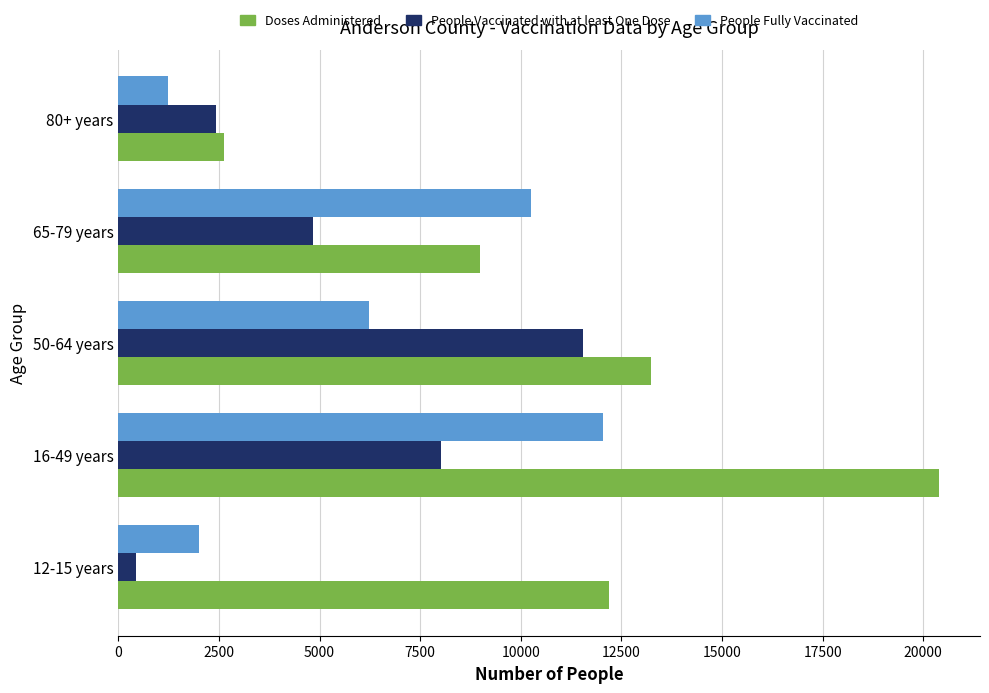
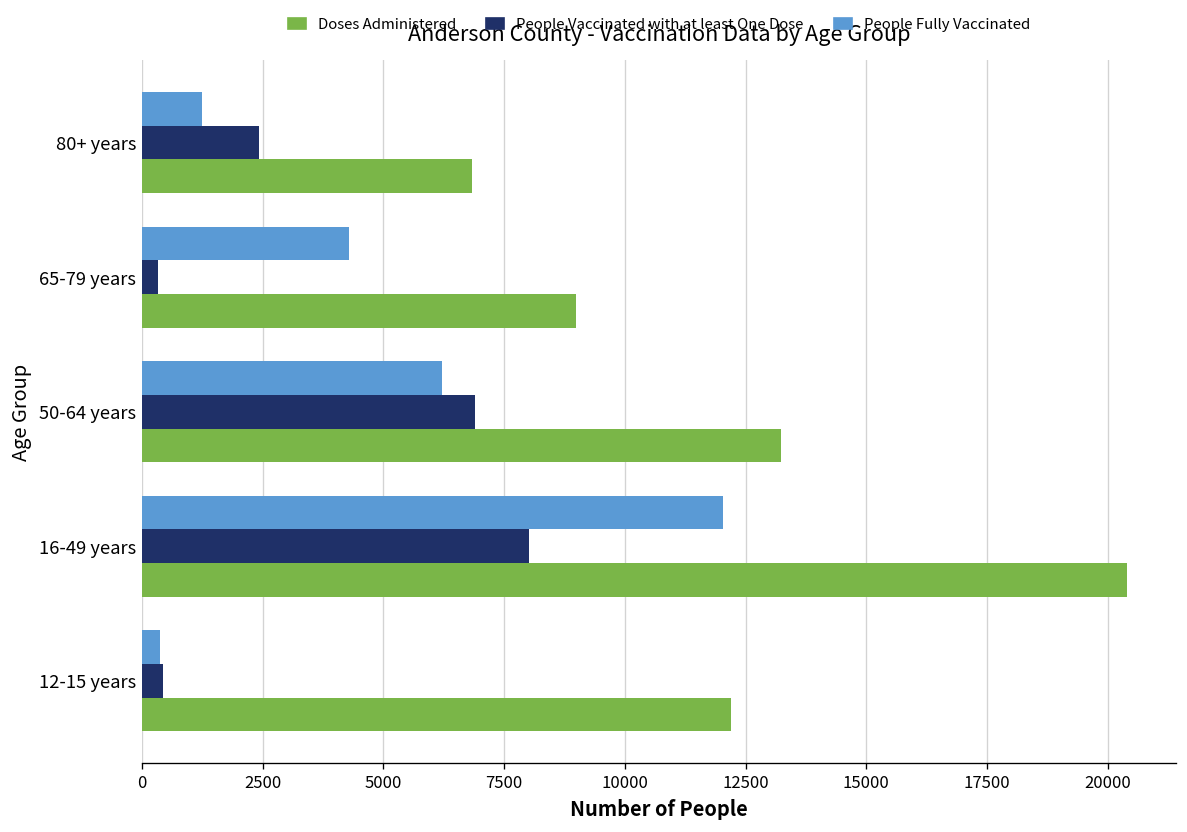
Doses Administered, 80+ years: 2600 -> 6800
People Fully Vaccinated, 65-79 years: 10200 -> 4300
People Vaccinated with at least One Dose, 65-79 years: 4800 -> 300
People Vaccinated with at least One Dose, 50-64 years: 11500 -> 6900
People Fully Vaccinated, 12-15 years: 2000 -> 400
